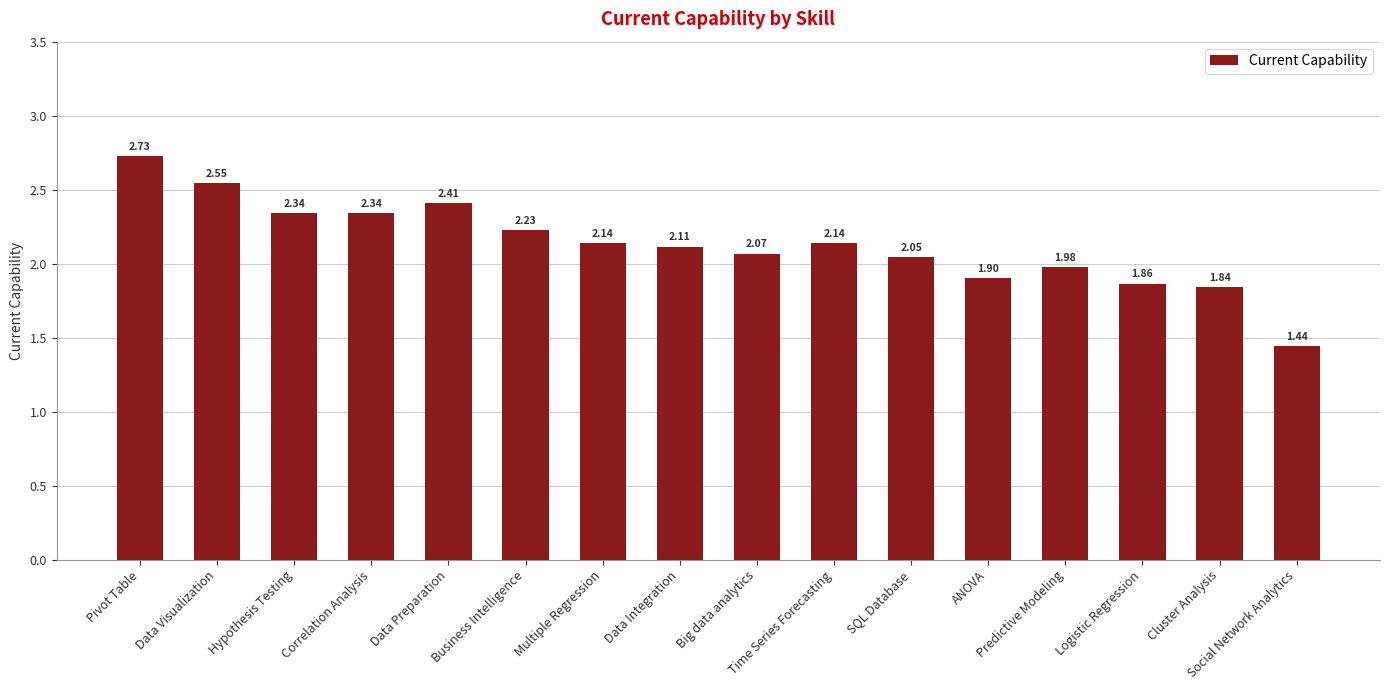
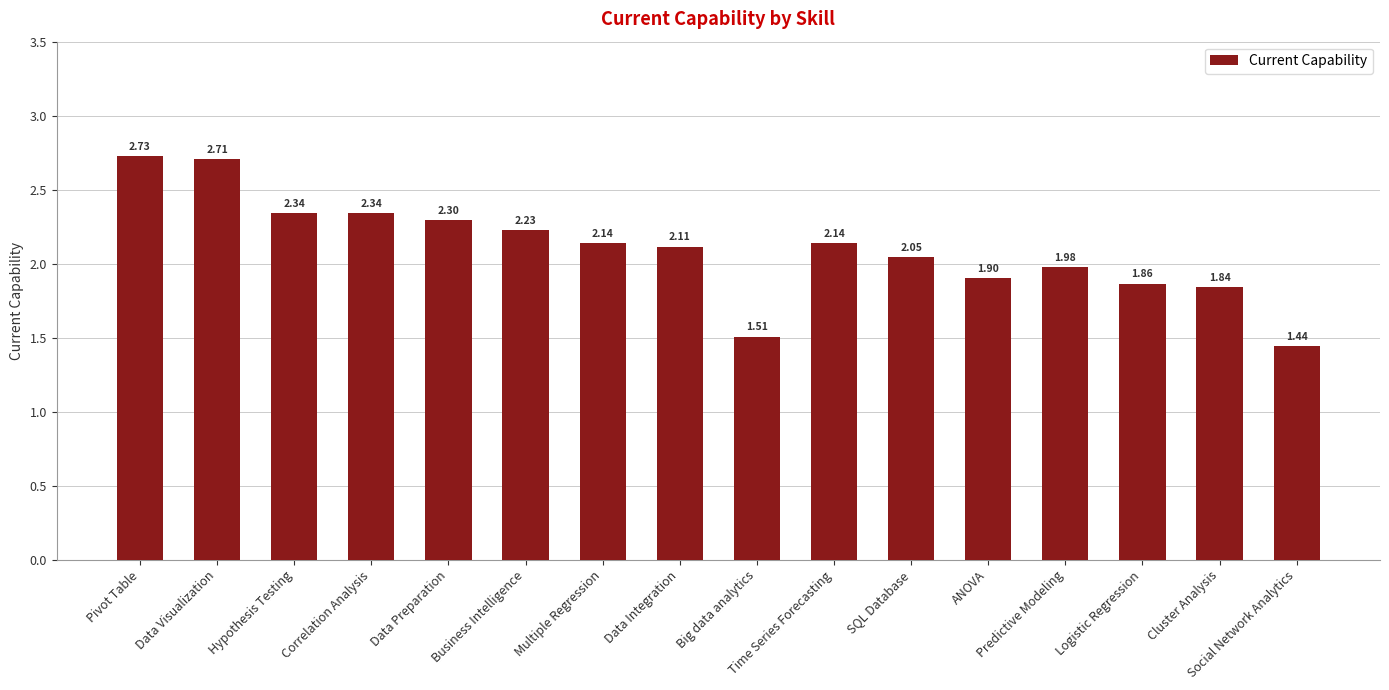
Data Visualization: 2.55 -> 2.71
Data Preparation: 2.41 -> 2.30
Big data analytics: 2.07 -> 1.51
